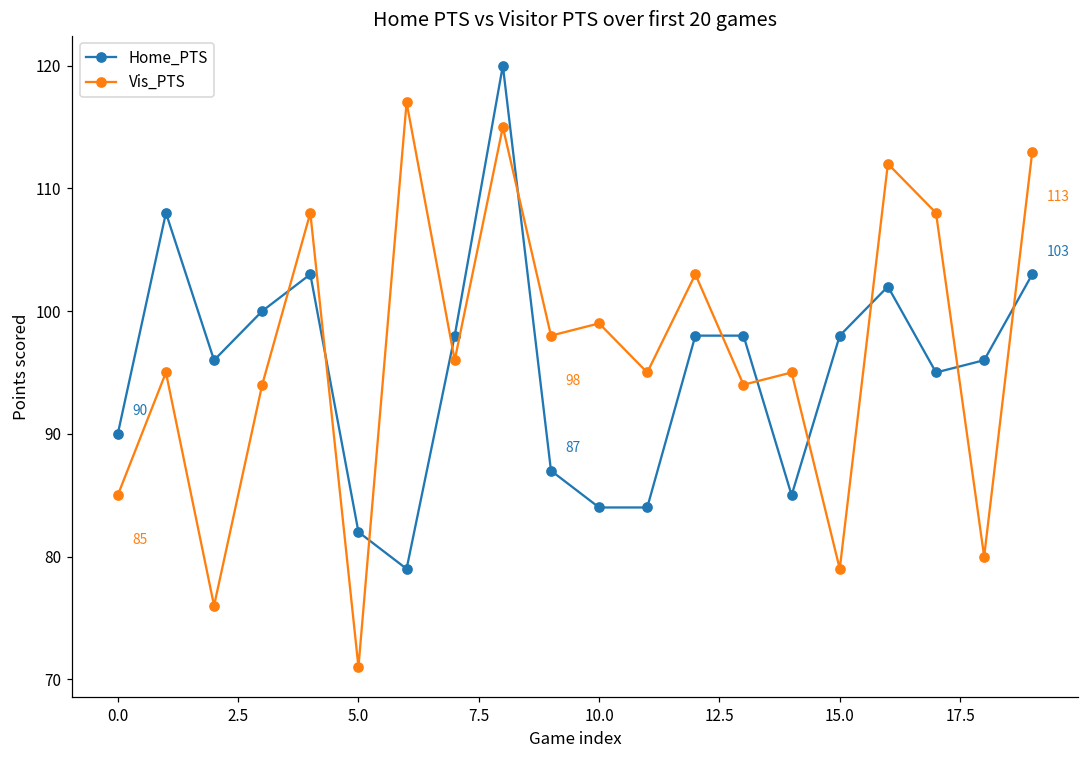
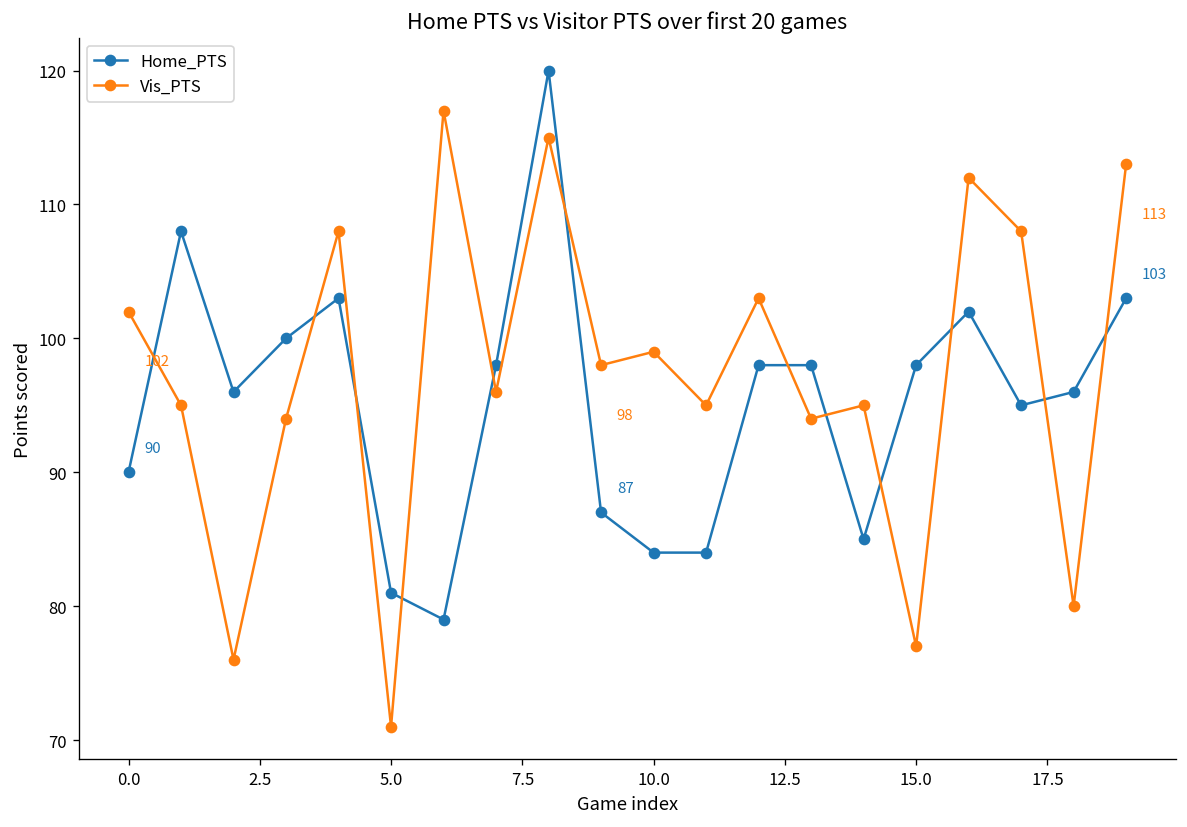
Vis_PTS, 0.0: 85 -> 102
Home_PTS, 5.0: 82 -> 81
Vis_PTS, 15.0: 79 -> 77
